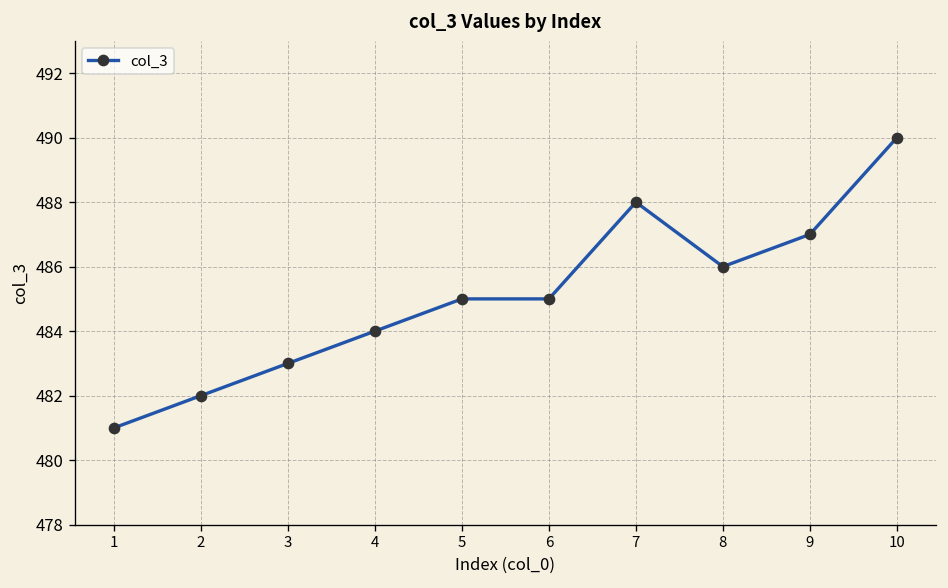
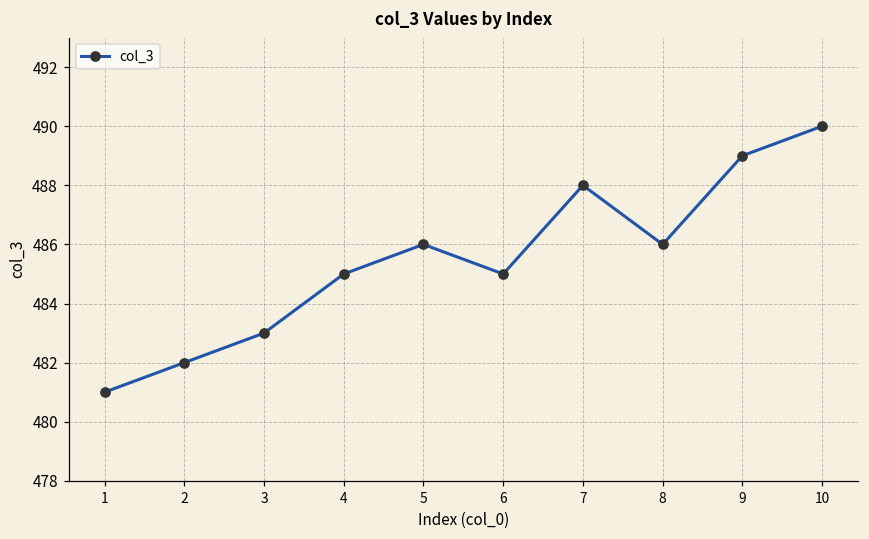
4: 484 -> 485
5: 485 -> 486
9: 487 -> 489
